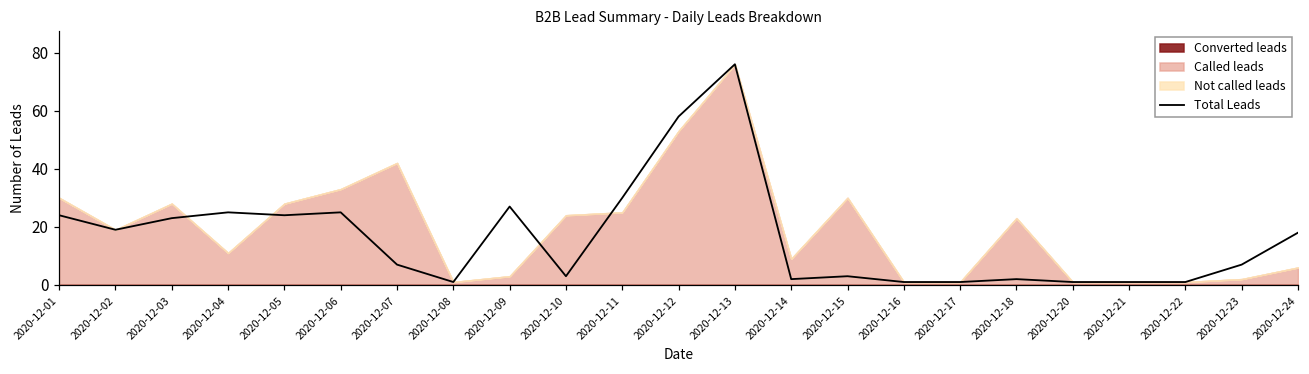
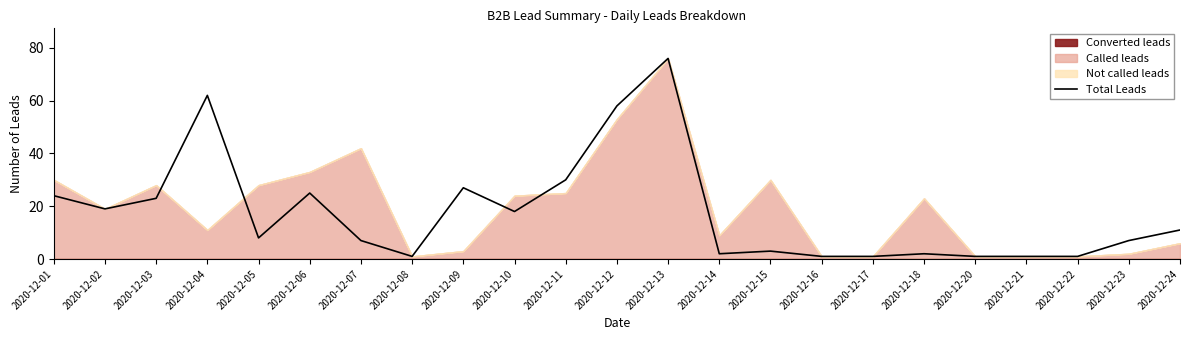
Total Leads, 2020-12-04: 25 -> 62
Total Leads, 2020-12-05: 24 -> 8
Total Leads, 2020-12-10: 3 -> 18
Total Leads, 2020-12-24: 18 -> 11
